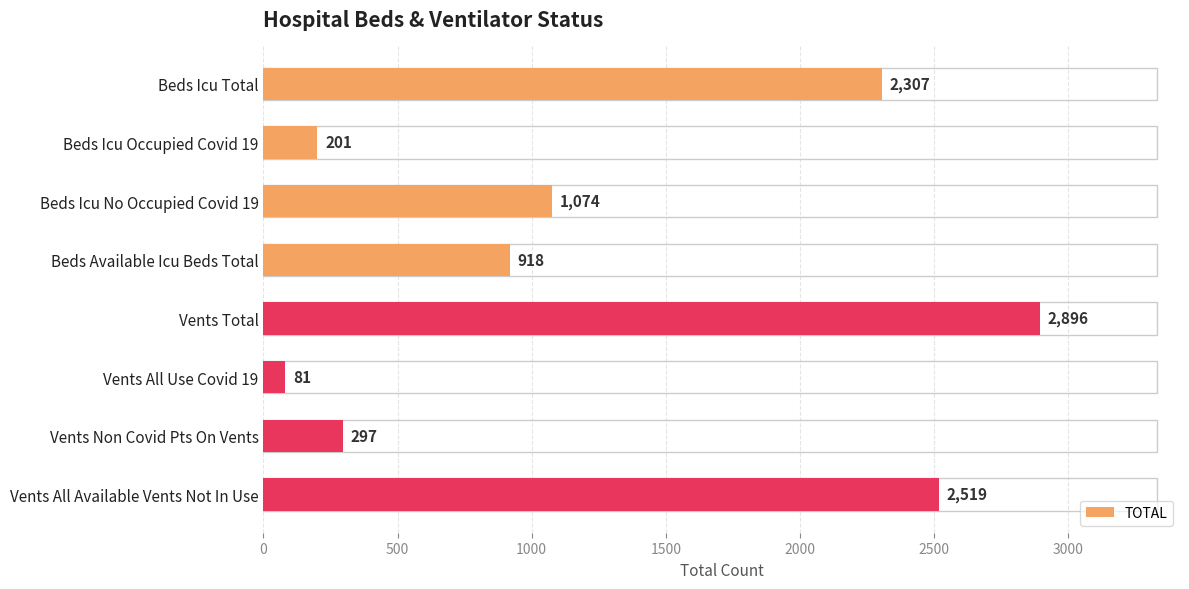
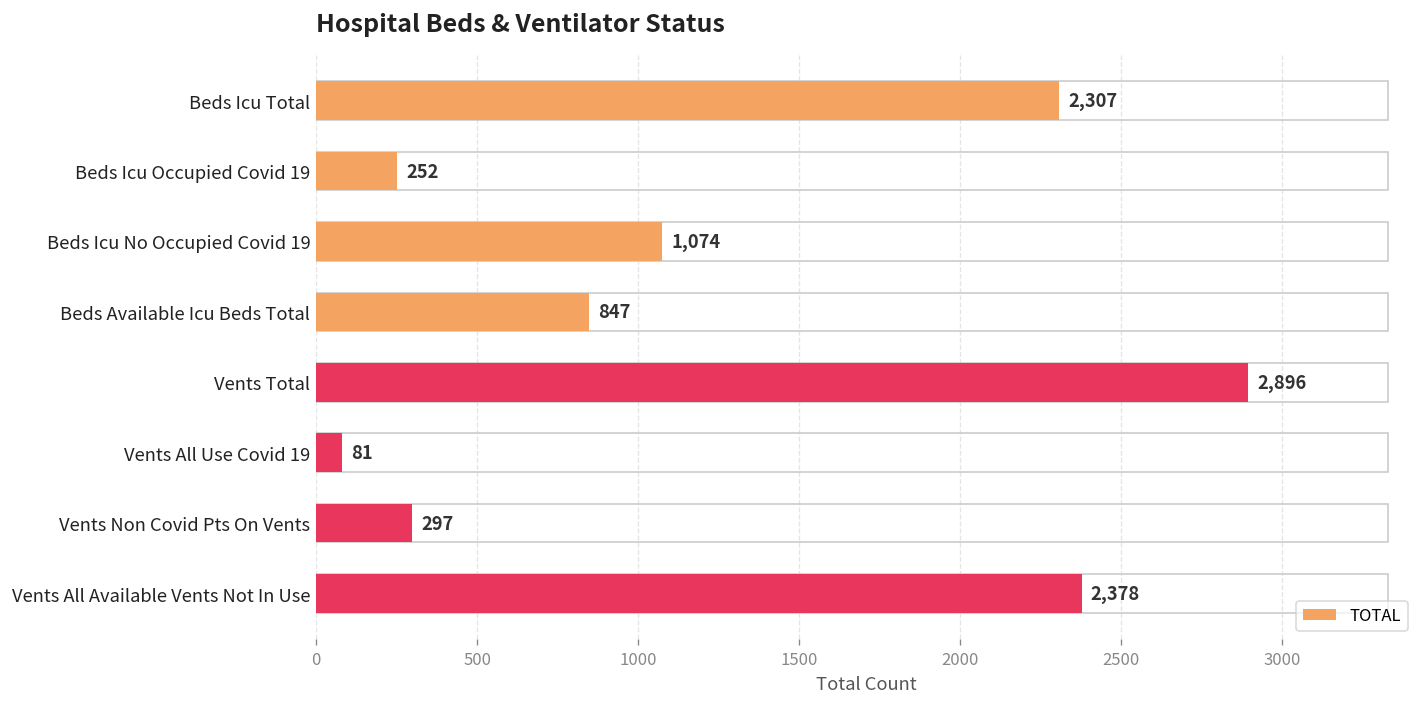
Beds Icu Occupied Covid 19: 201 -> 252
Beds Available Icu Beds Total: 918 -> 847
Vents All Available Vents Not In Use: 2,519 -> 2,378
